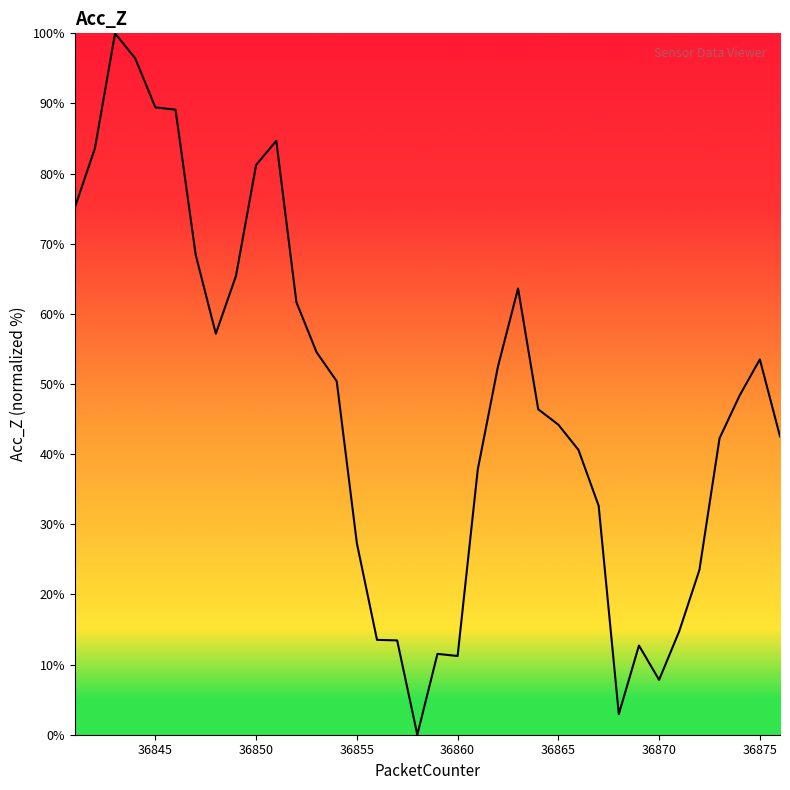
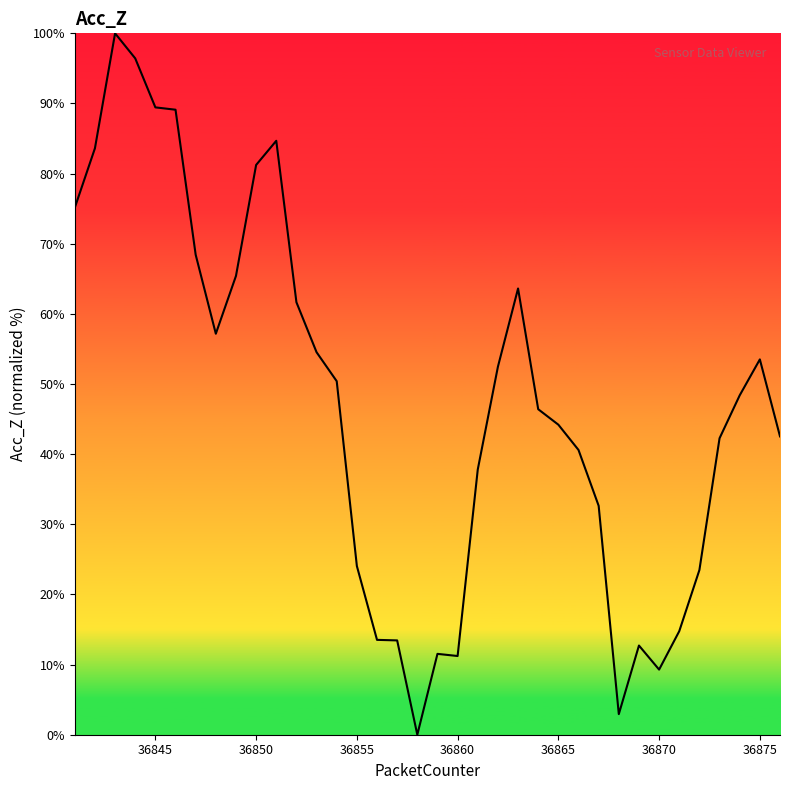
36855: 27% -> 24%
36870: 8% -> 9%
